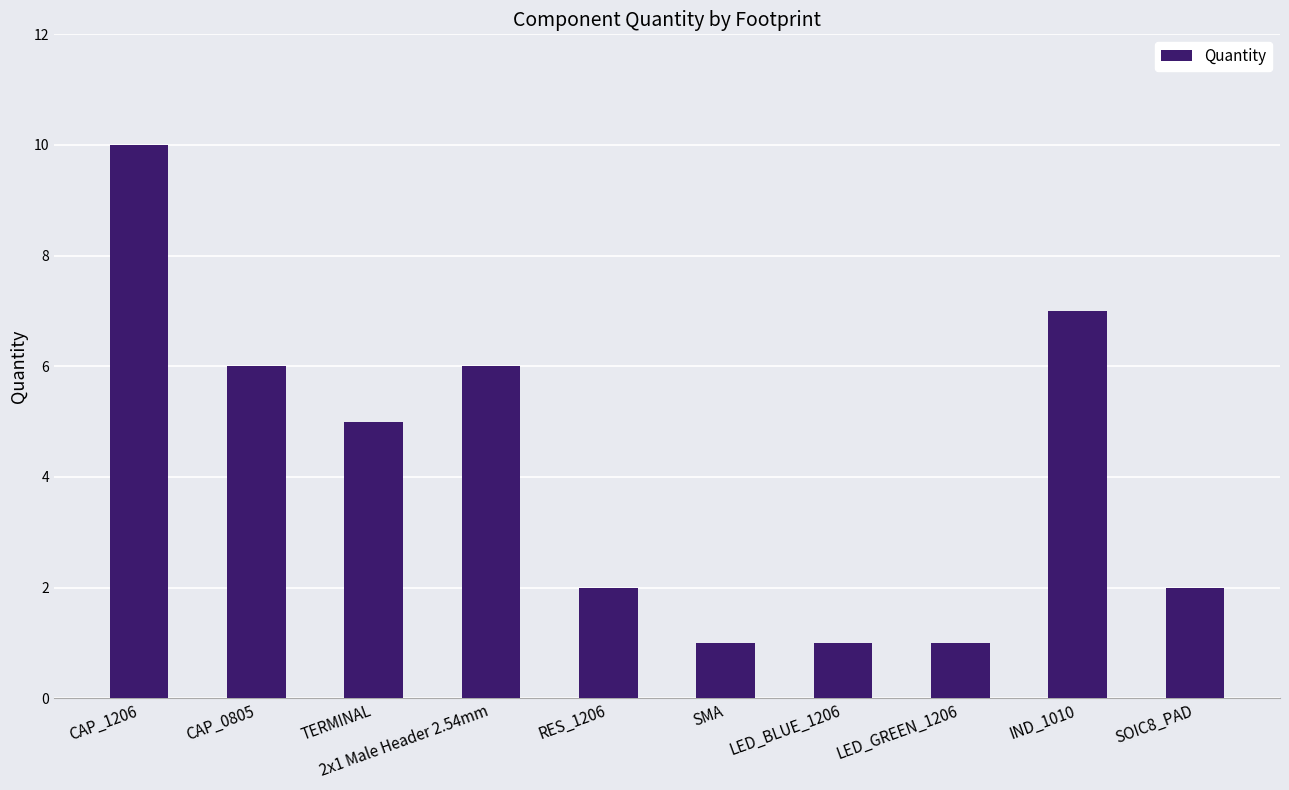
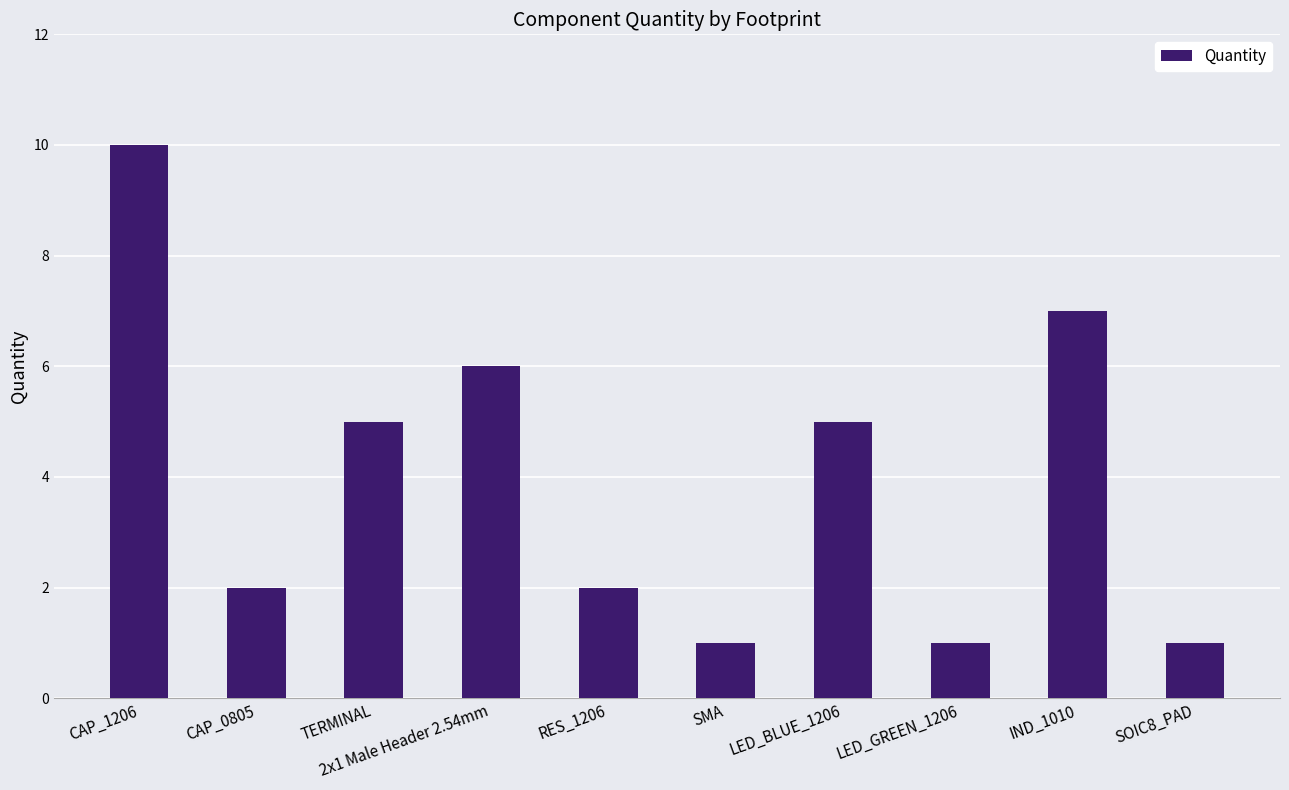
CAP_0805: 6 -> 2
LED_BLUE_1206: 1 -> 5
SOIC8_PAD: 2 -> 1
